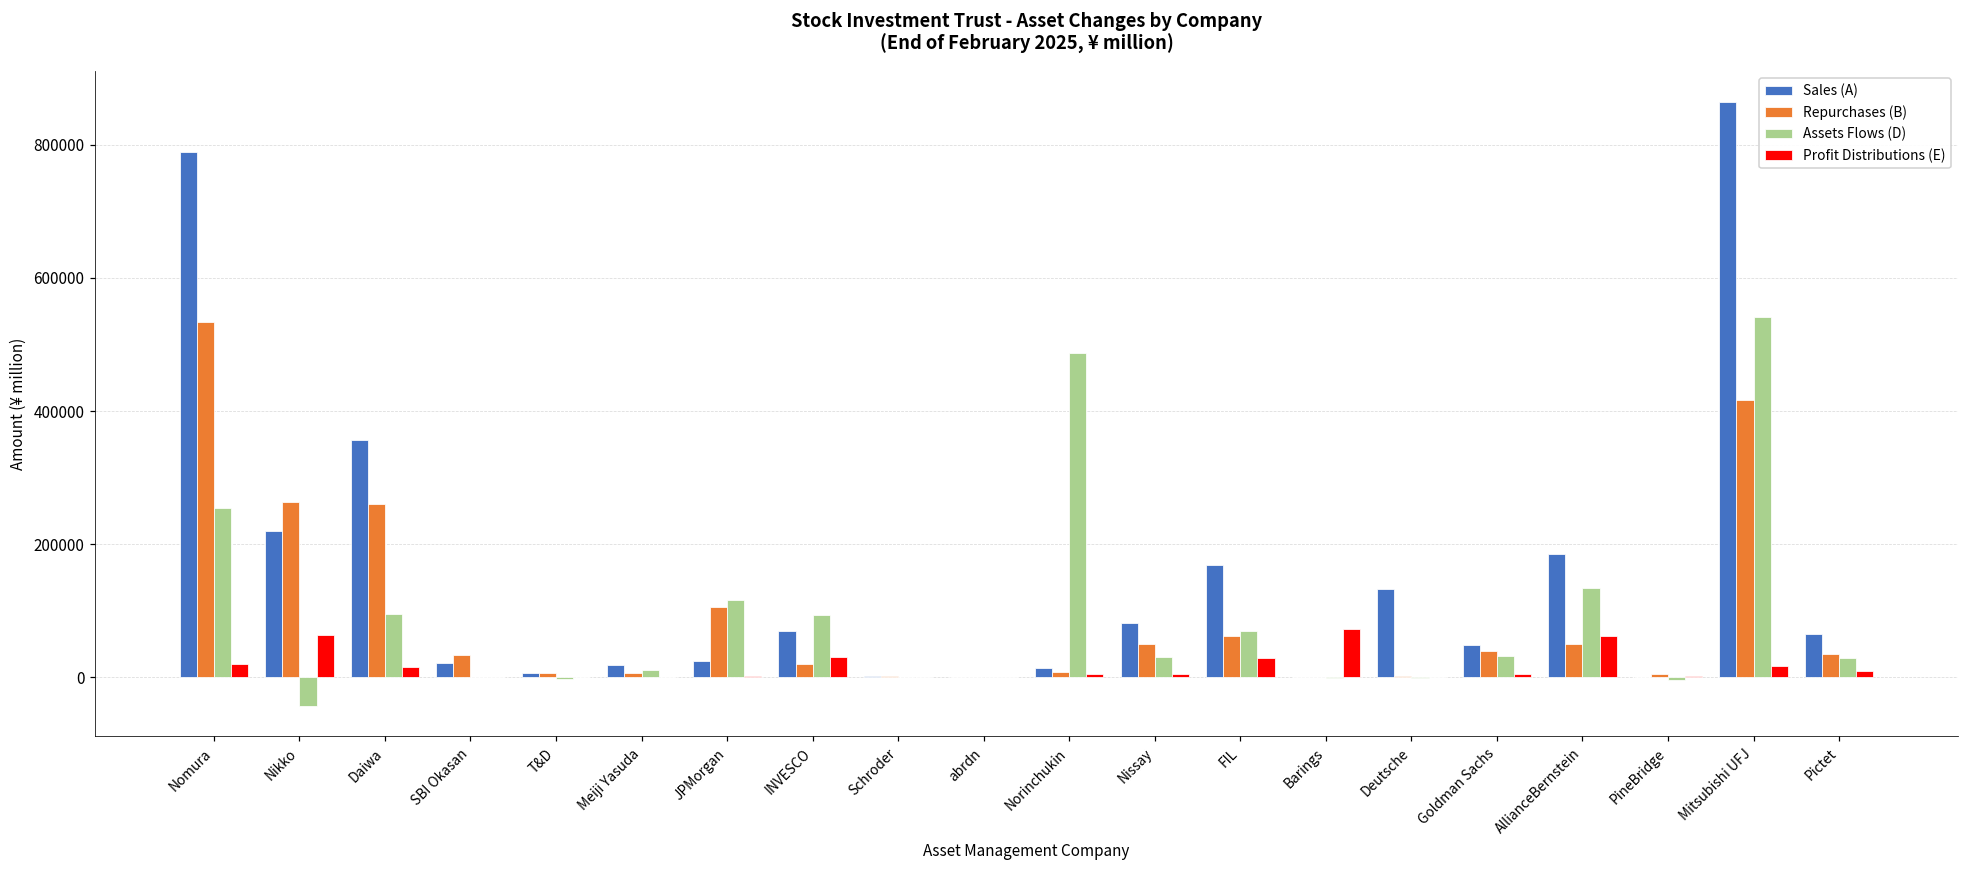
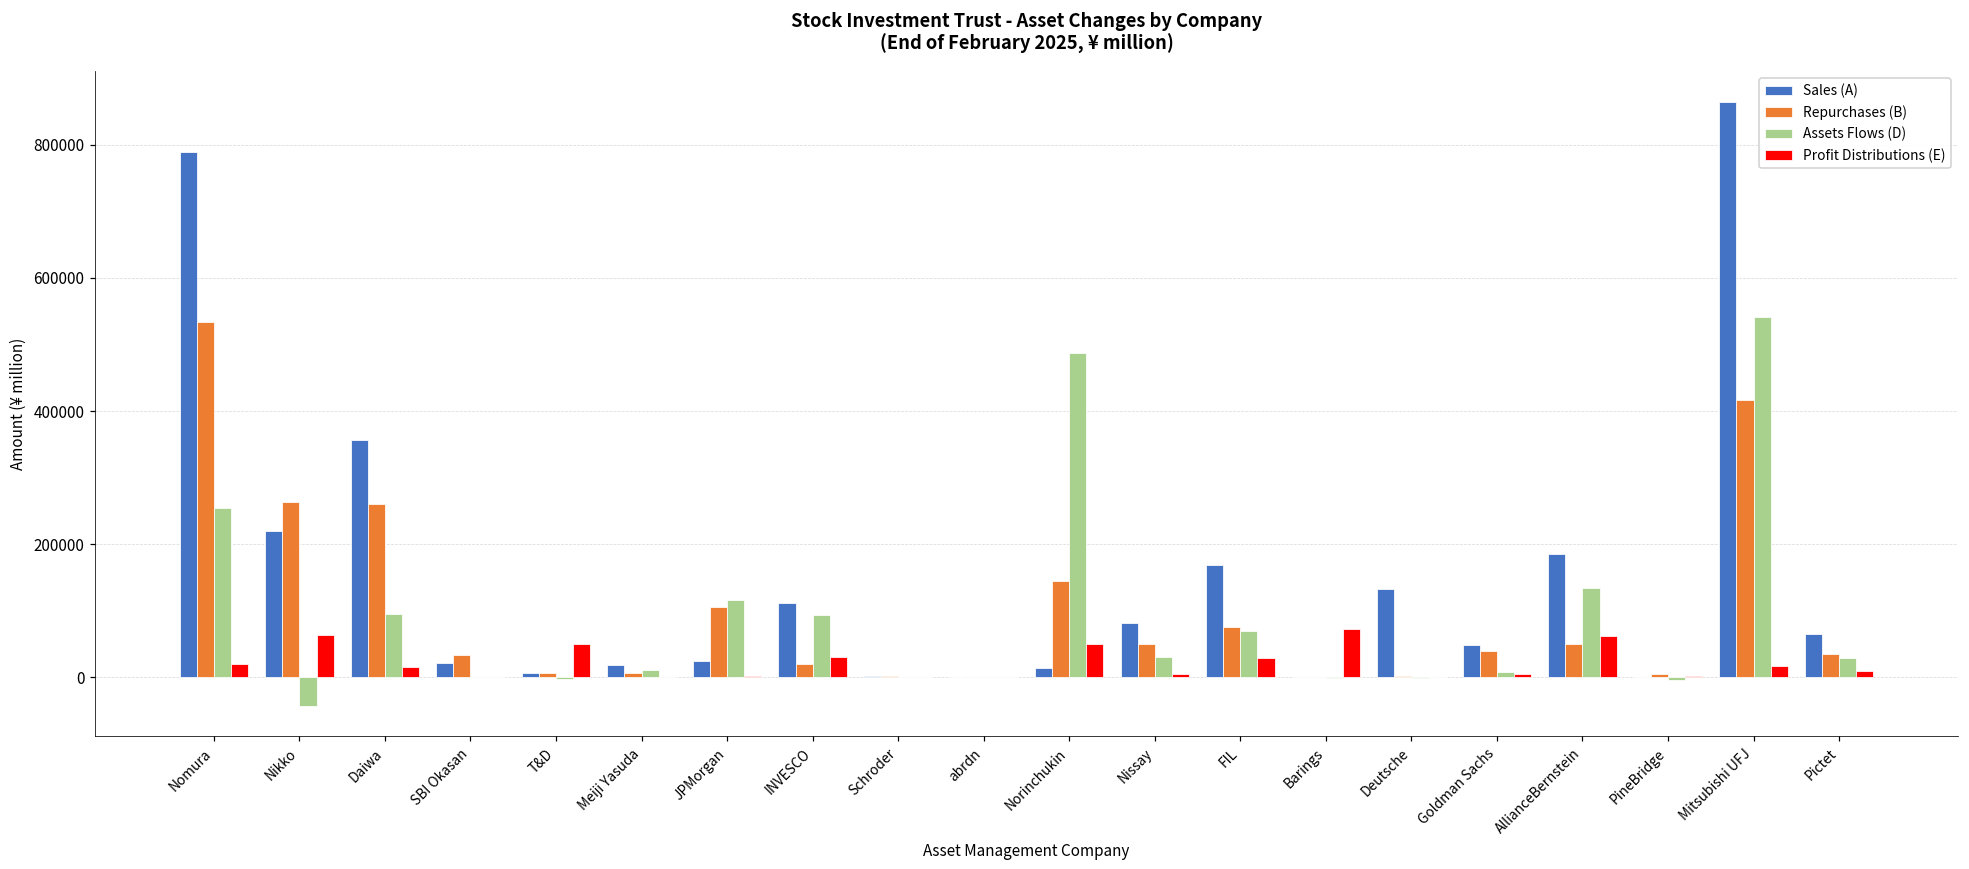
Profit Distributions (E), T&D: 0 -> 50000
Sales (A), INVESCO: 70000 -> 110000
Repurchases (B), Norinchukin: 10000 -> 140000
Profit Distributions (E), Norinchukin: 0 -> 50000
Repurchases (B), FIL: 60000 -> 80000
Assets Flows (D), Goldman Sachs: 30000 -> 10000
